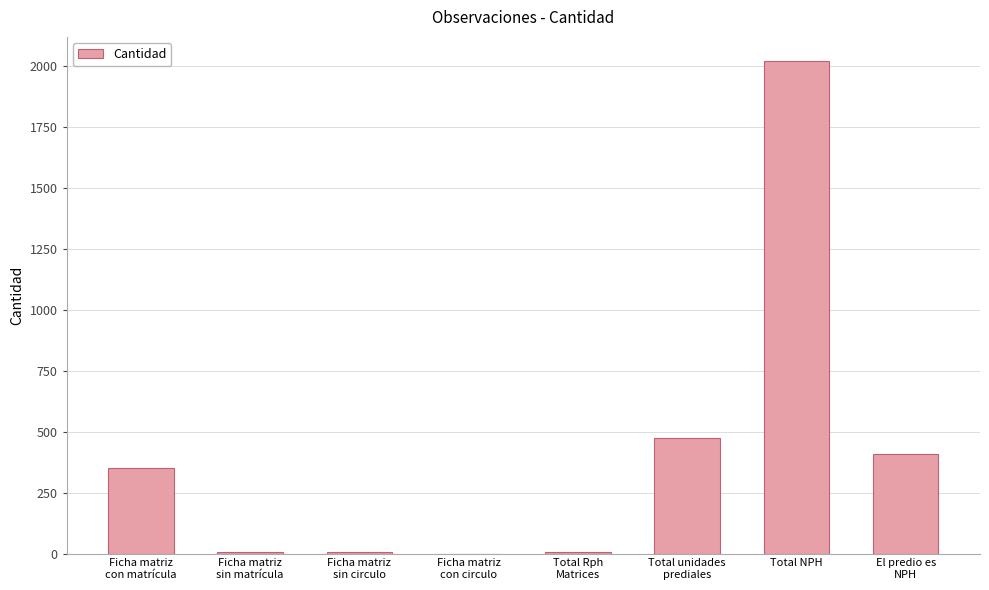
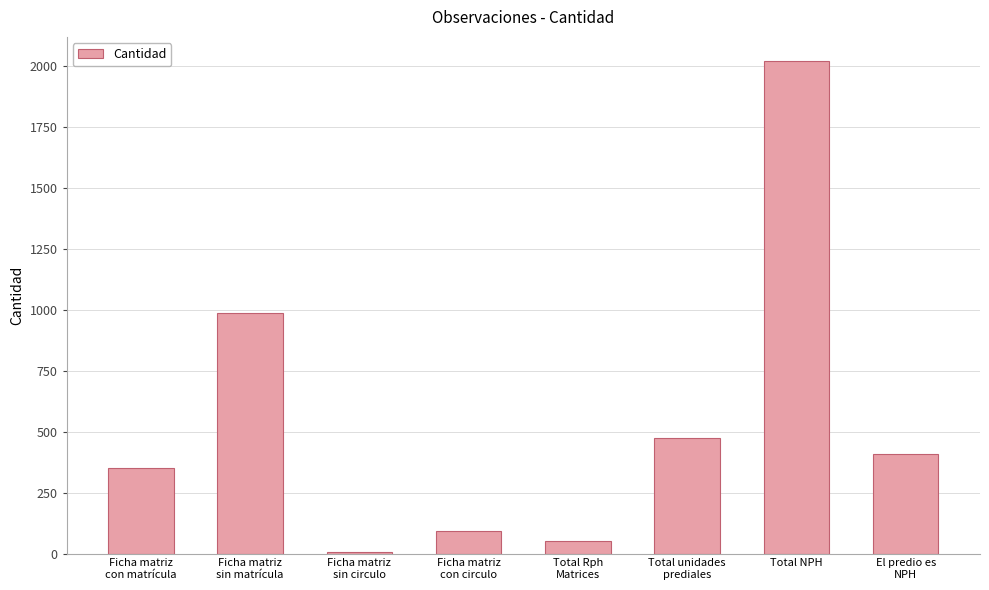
Ficha matriz sin matrícula: 10 -> 990
Ficha matriz con circulo: 0 -> 90
Total Rph Matrices: 10 -> 50
